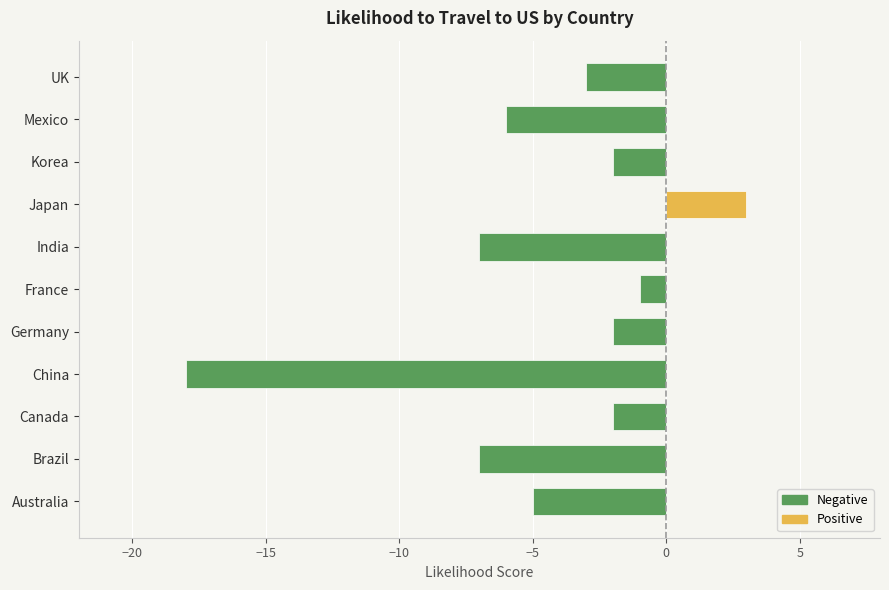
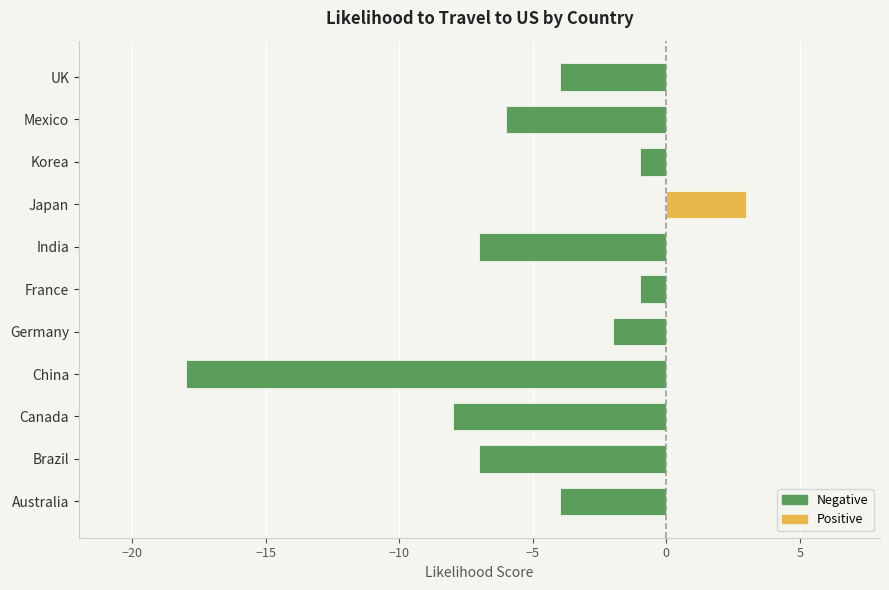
UK: -3 -> -4
Korea: -2 -> -1
Canada: -2 -> -8
Australia: -5 -> -4
